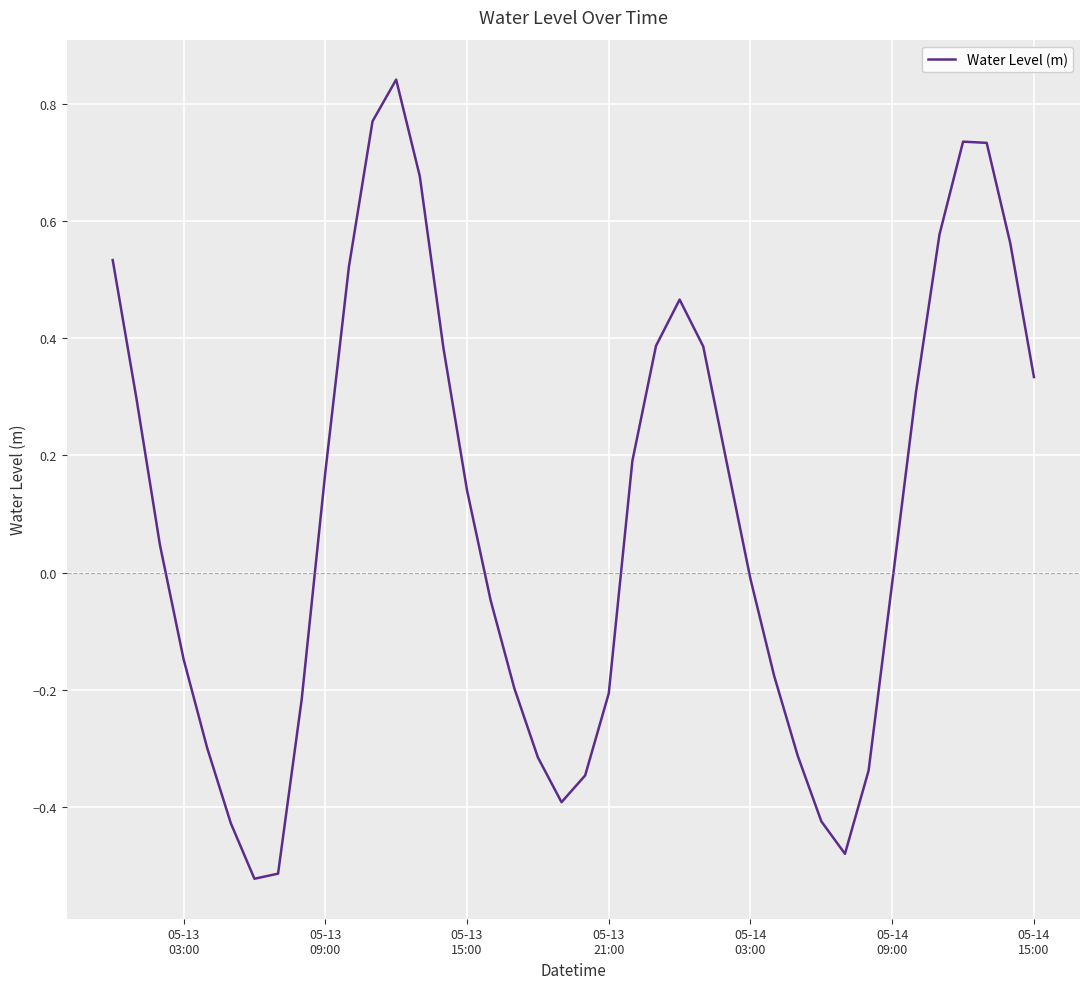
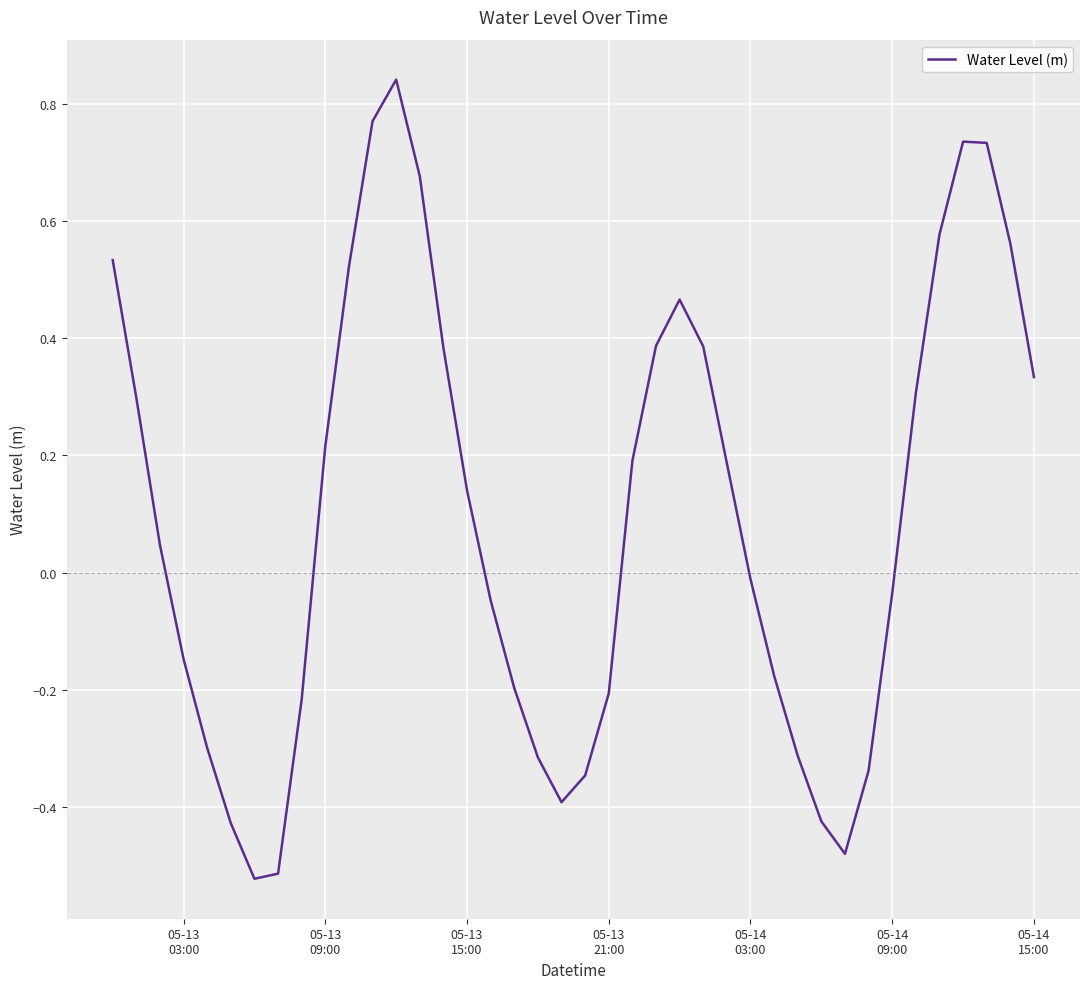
05-13 09:00: 0.17 -> 0.22
05-14 09:00: -0.02 -> -0.04
